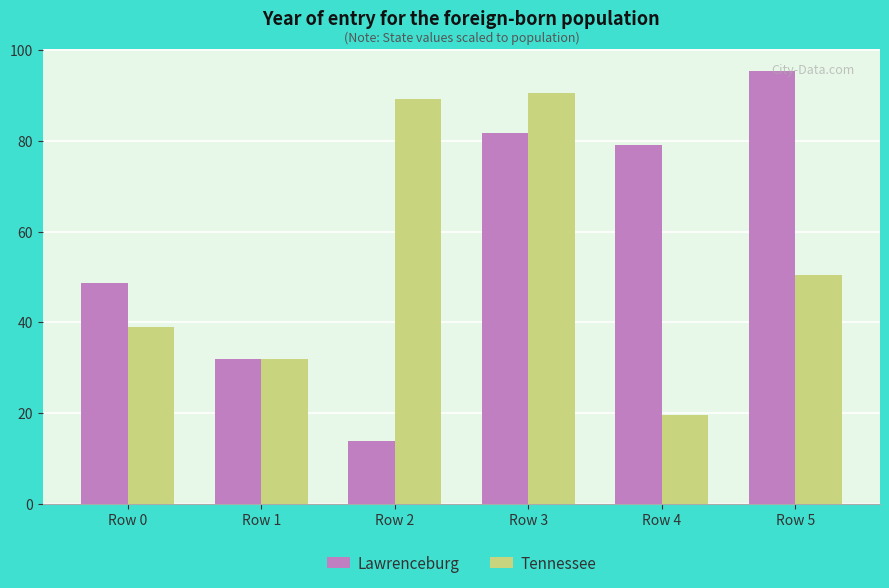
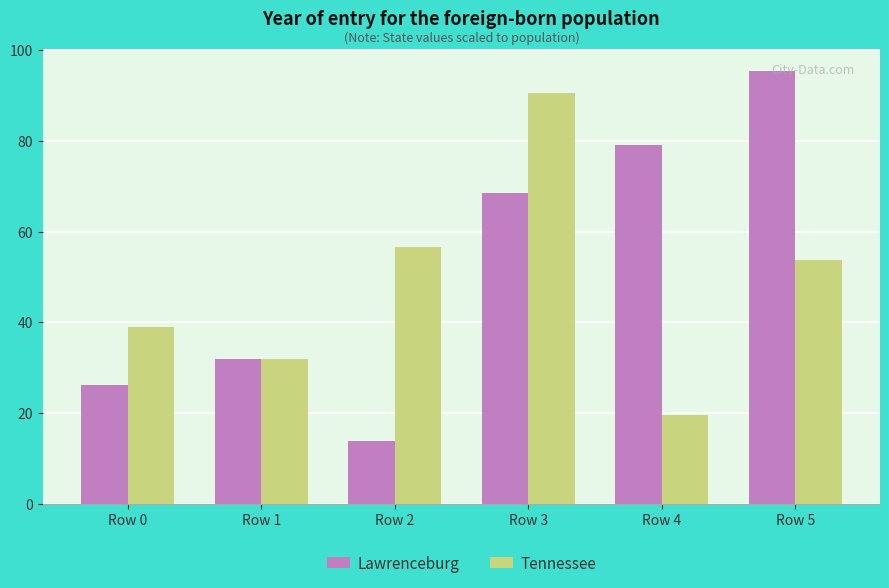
Lawrenceburg, Row 0: 49 -> 26
Tennessee, Row 2: 89 -> 56
Lawrenceburg, Row 3: 82 -> 69
Tennessee, Row 5: 50 -> 54
